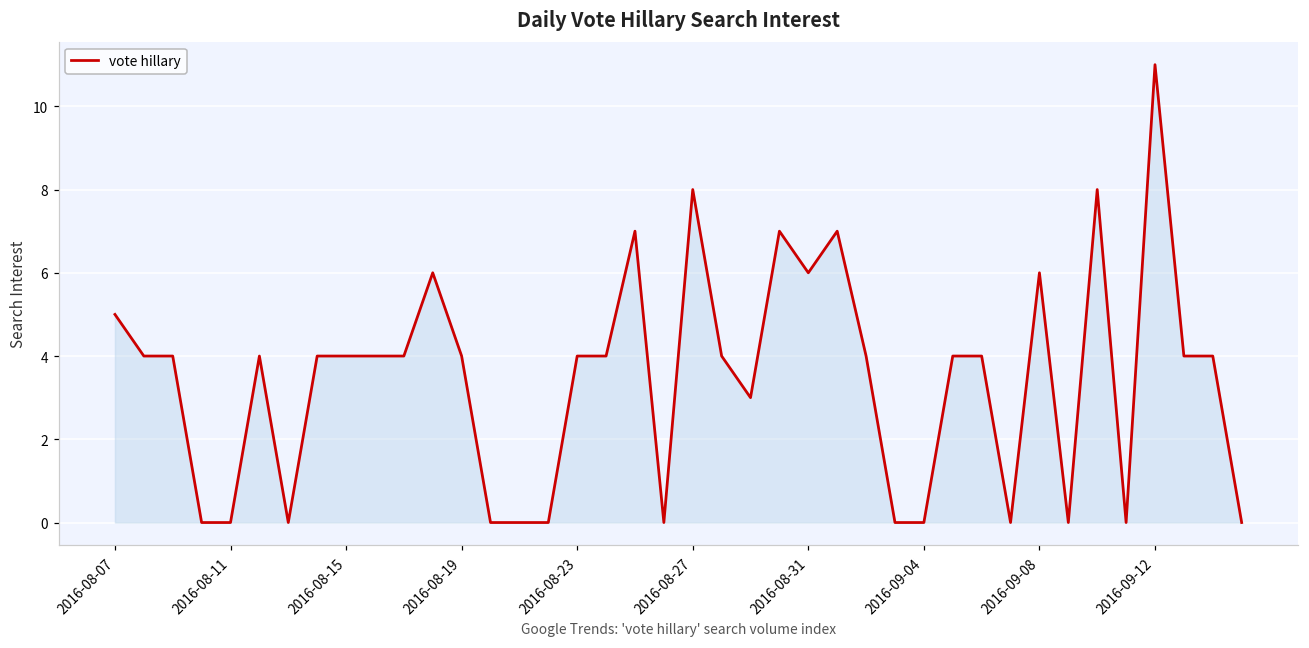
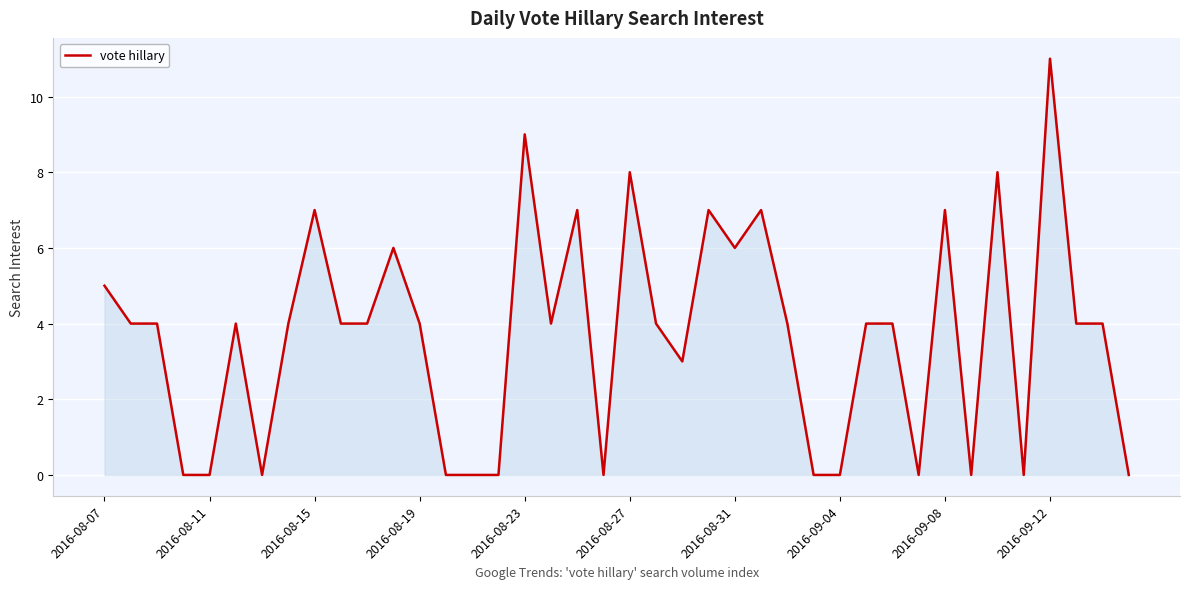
2016-08-15: 4 -> 7
2016-08-23: 4 -> 9
2016-09-08: 6 -> 7
